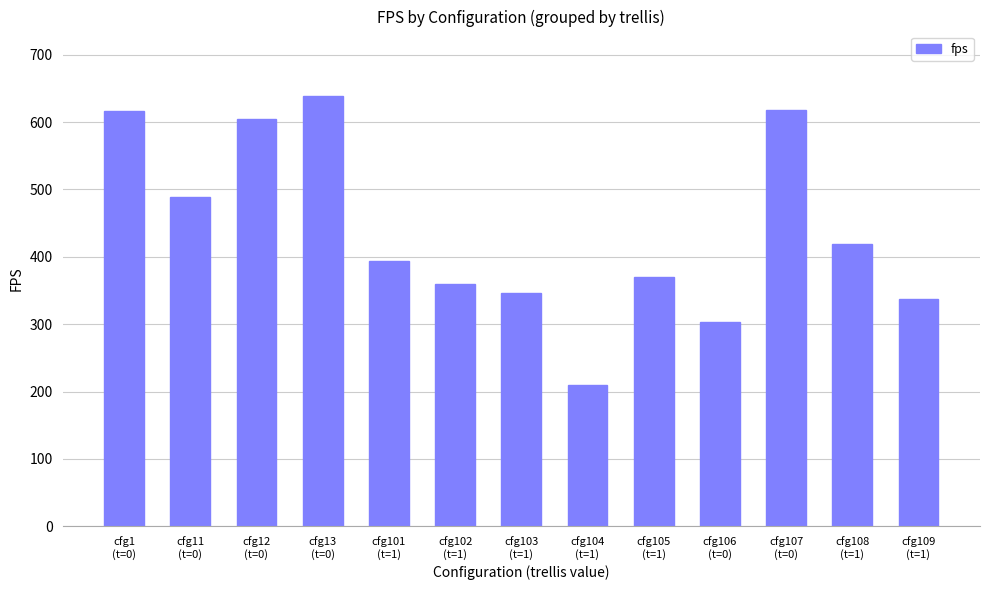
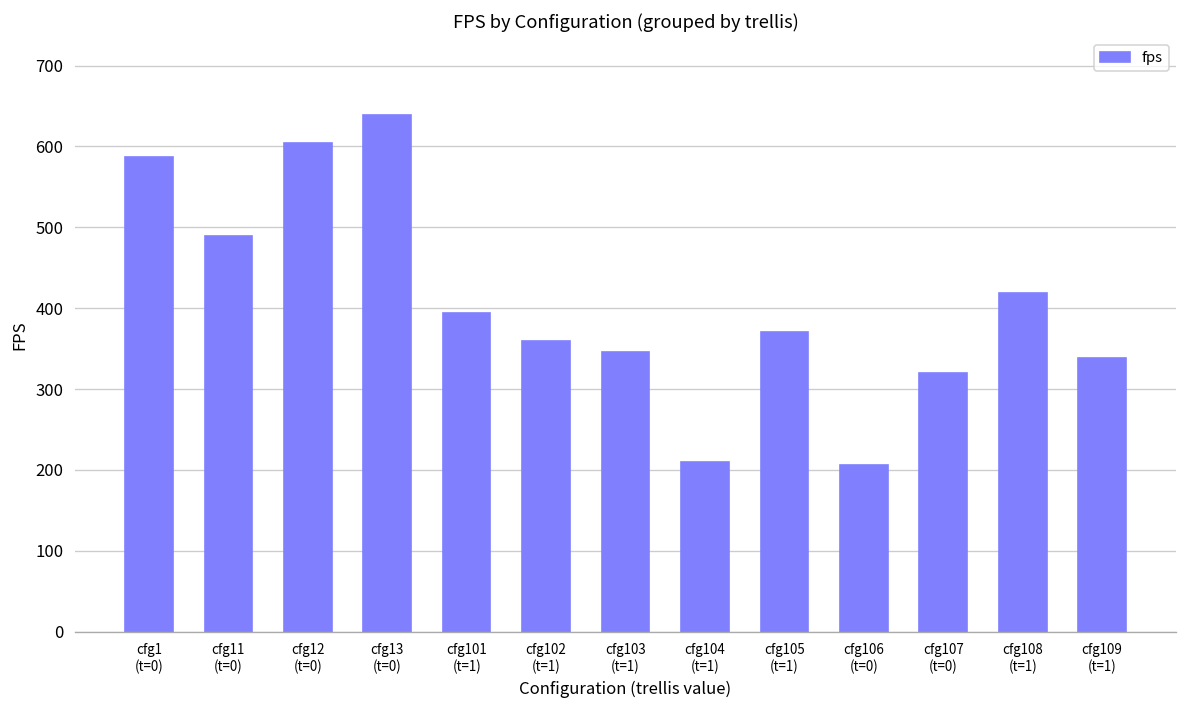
cfg1 (t=0): 620 -> 590
cfg106 (t=0): 300 -> 210
cfg107 (t=0): 620 -> 320
